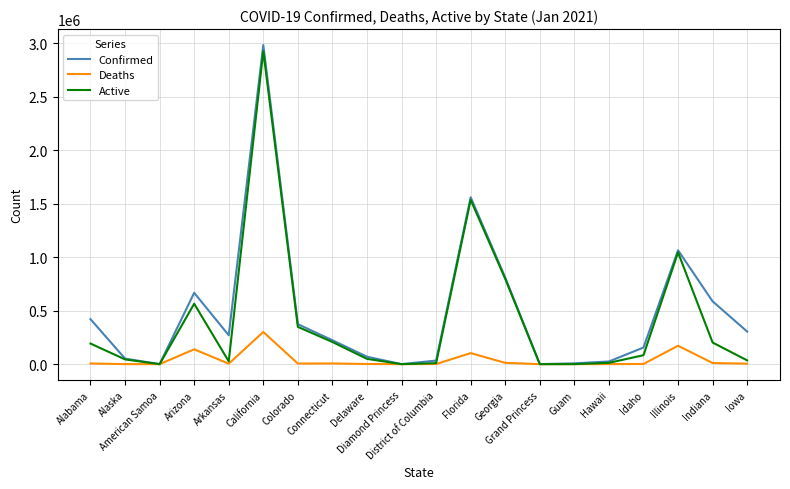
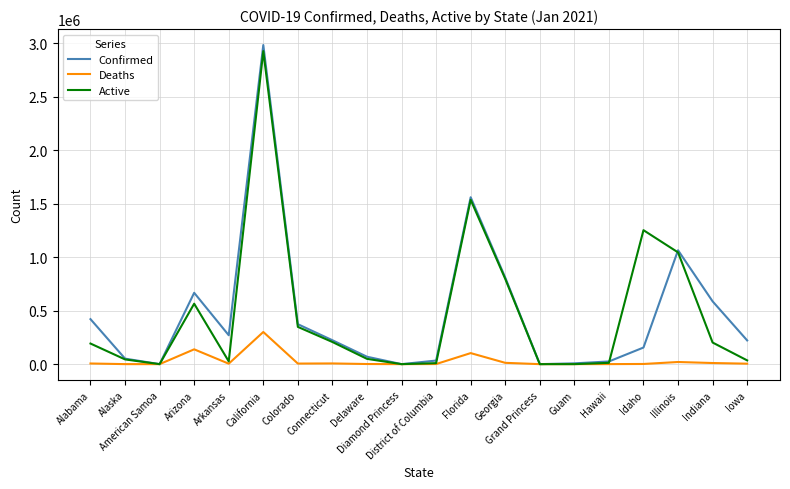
Active, Idaho: 80000 -> 1250000
Deaths, Illinois: 170000 -> 20000
Confirmed, Iowa: 300000 -> 220000
